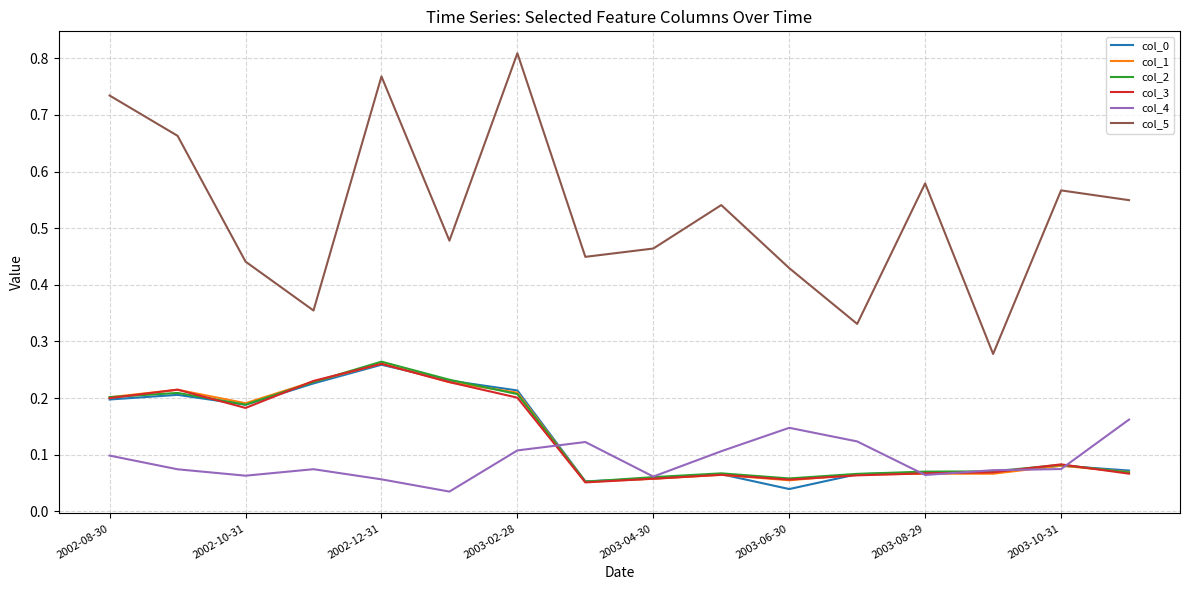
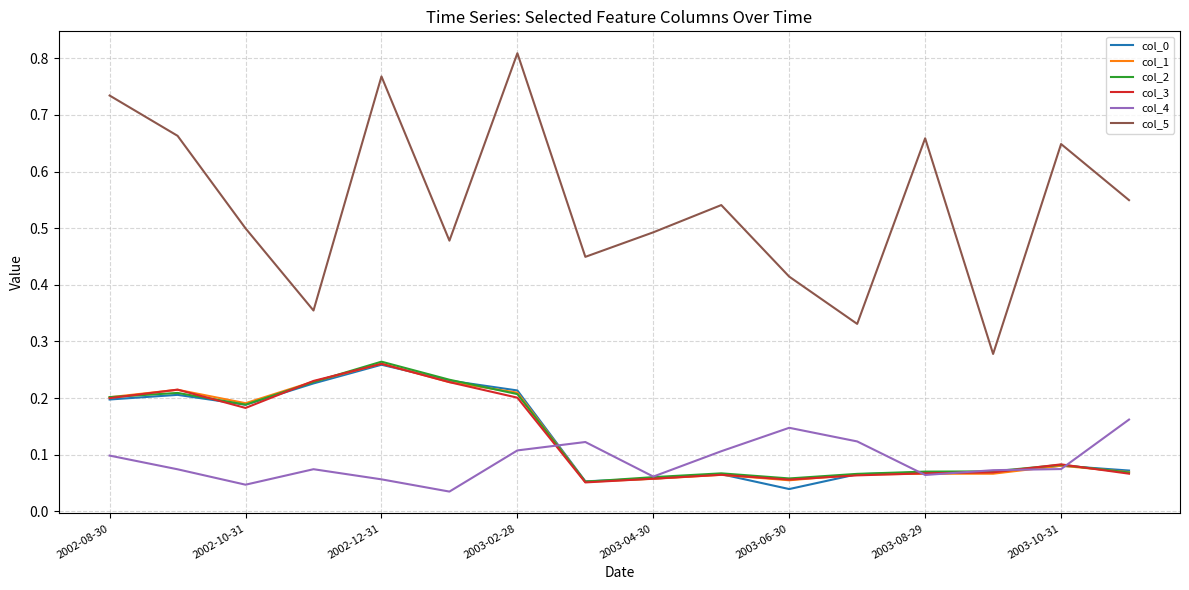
col_4, 2002-10-31: 0.06 -> 0.05
col_5, 2002-10-31: 0.44 -> 0.50
col_5, 2003-04-30: 0.46 -> 0.49
col_5, 2003-06-30: 0.43 -> 0.41
col_5, 2003-08-29: 0.58 -> 0.66
col_5, 2003-10-31: 0.57 -> 0.65
